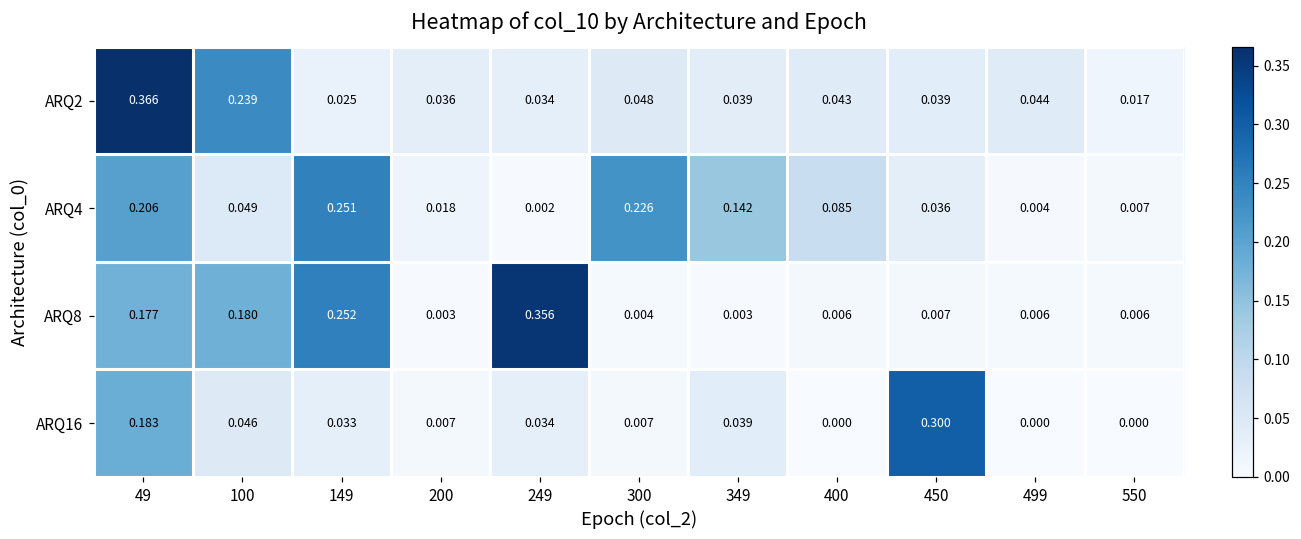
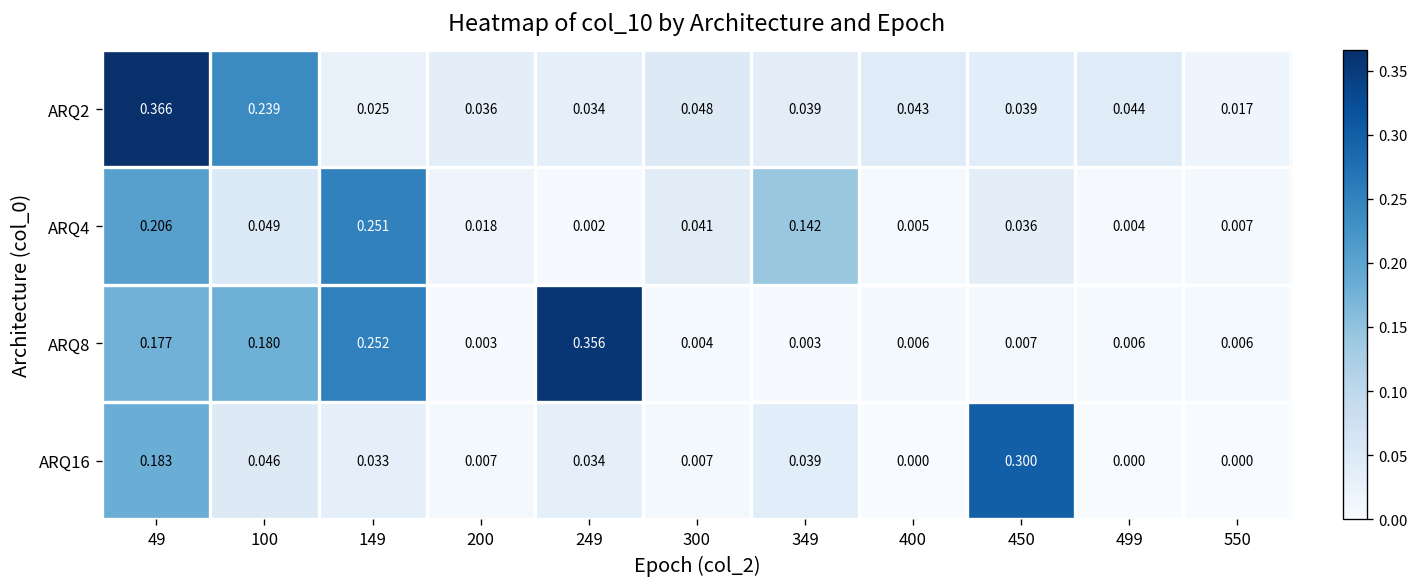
ARQ4, 300: 0.226 -> 0.041
ARQ4, 400: 0.085 -> 0.005
